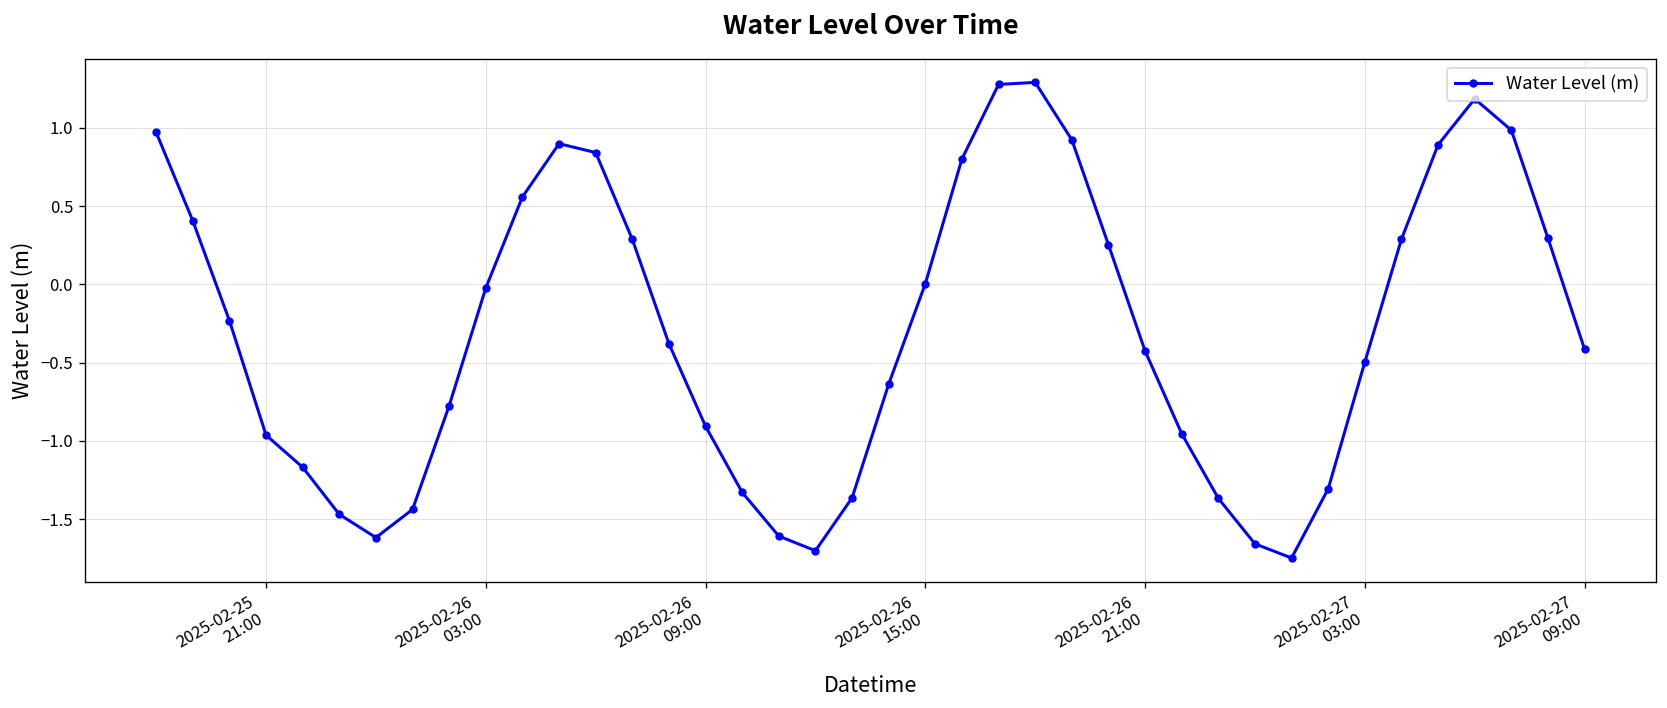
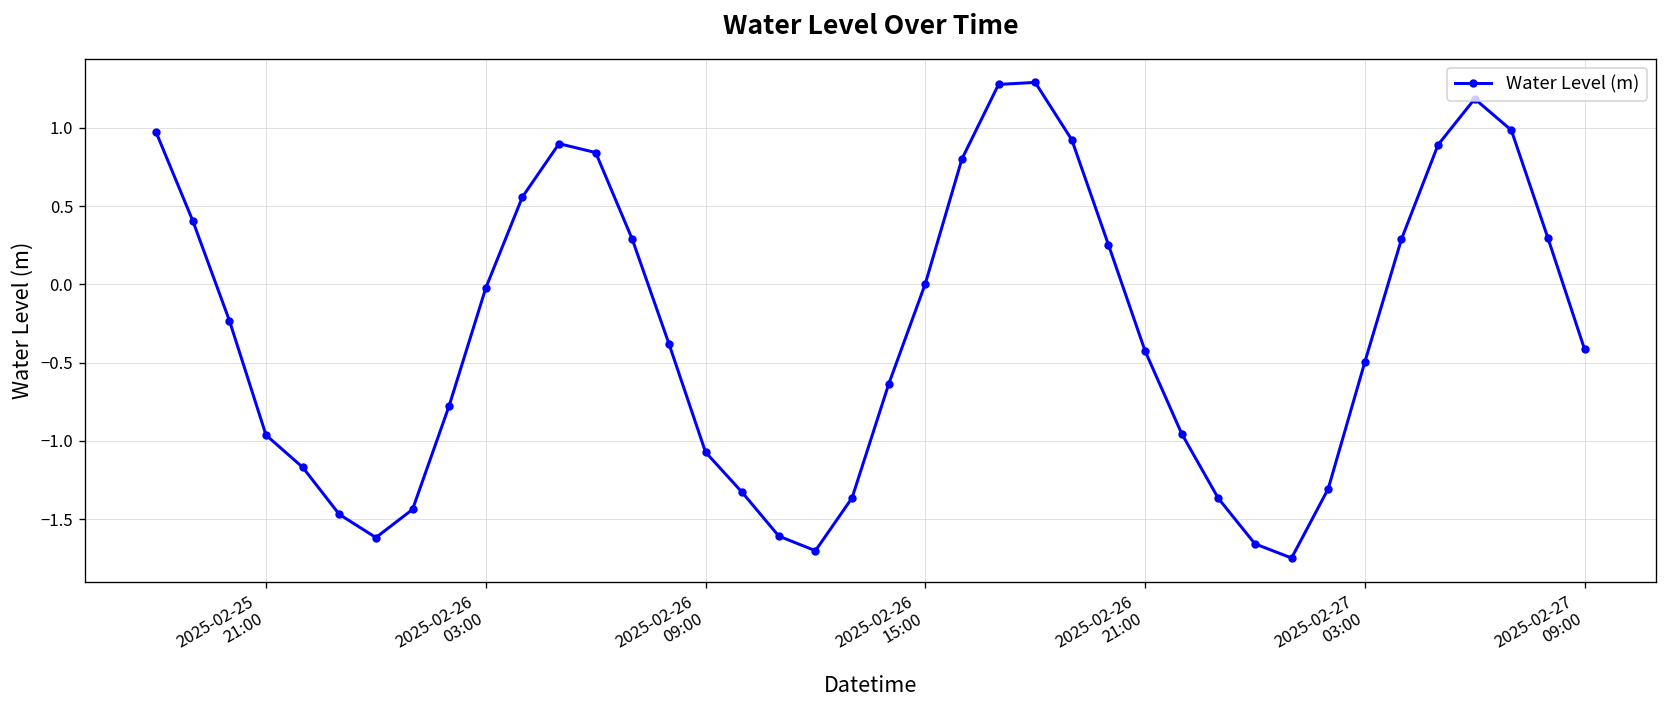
2025-02-26 09:00: -0.91 -> -1.07
